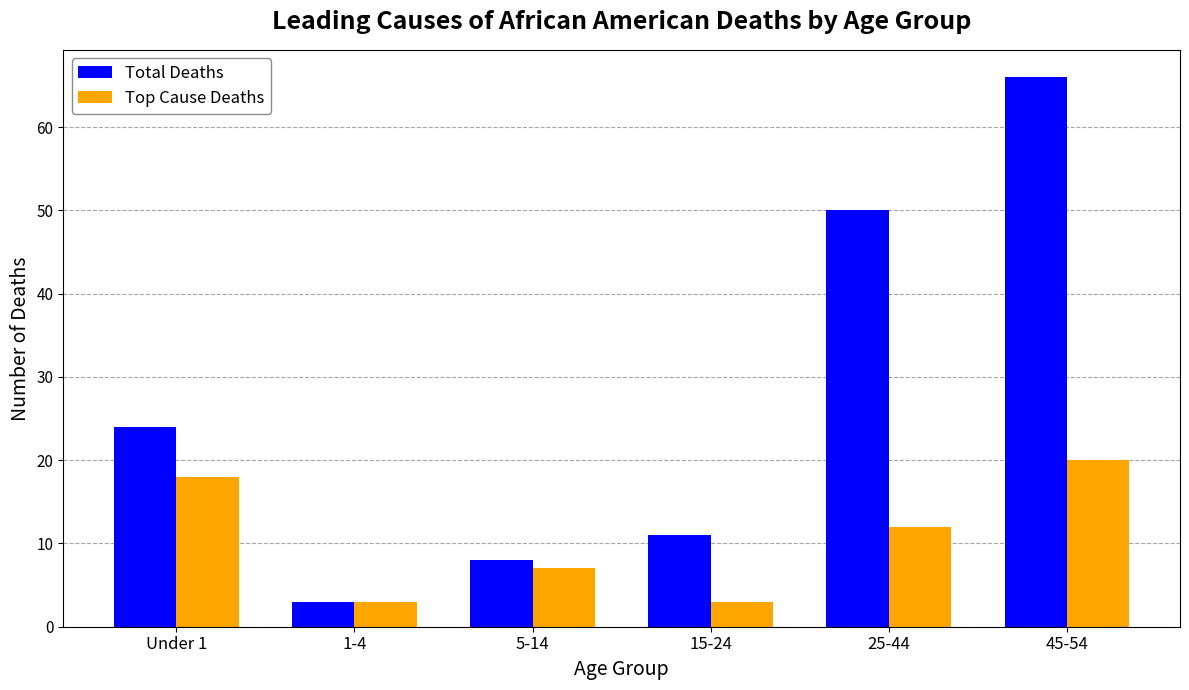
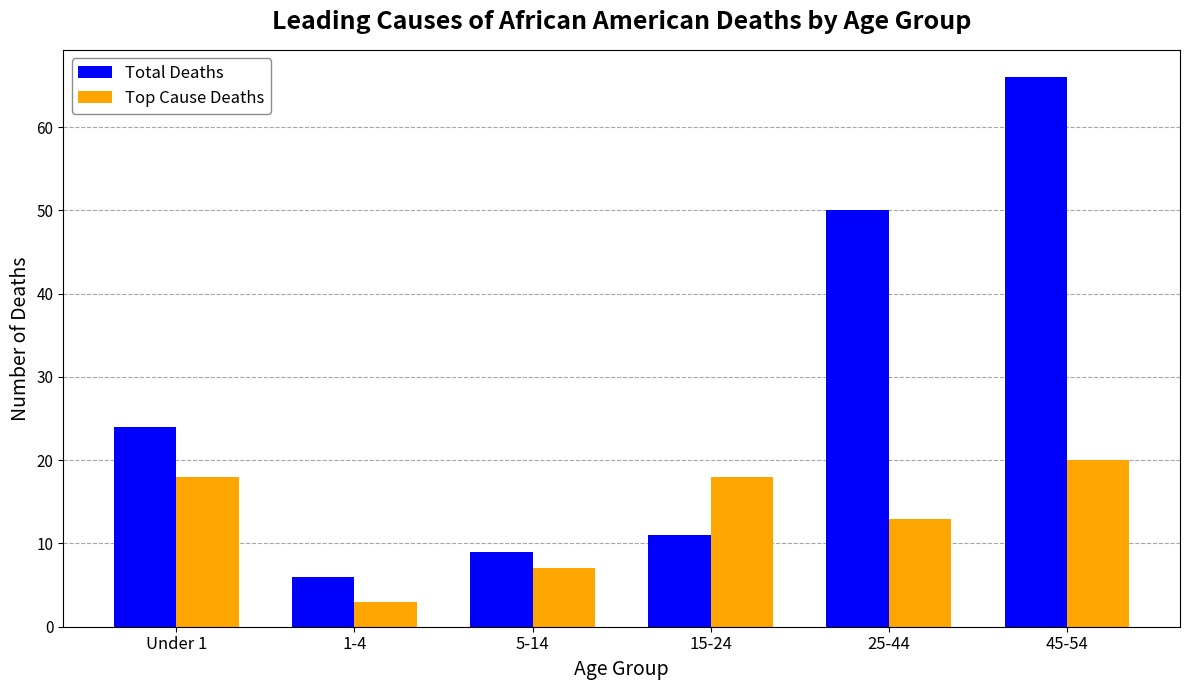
Total Deaths, 1-4: 3 -> 6
Total Deaths, 5-14: 8 -> 9
Top Cause Deaths, 15-24: 3 -> 18
Top Cause Deaths, 25-44: 12 -> 13
